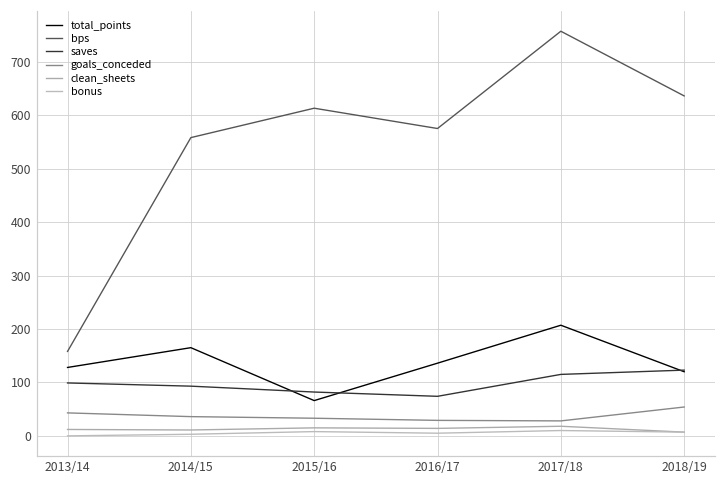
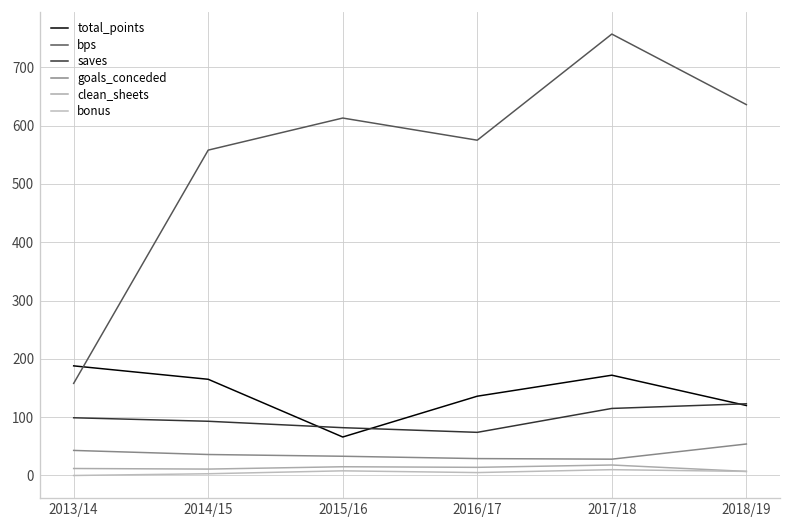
total_points, 2013/14: 130 -> 190
total_points, 2017/18: 210 -> 170
